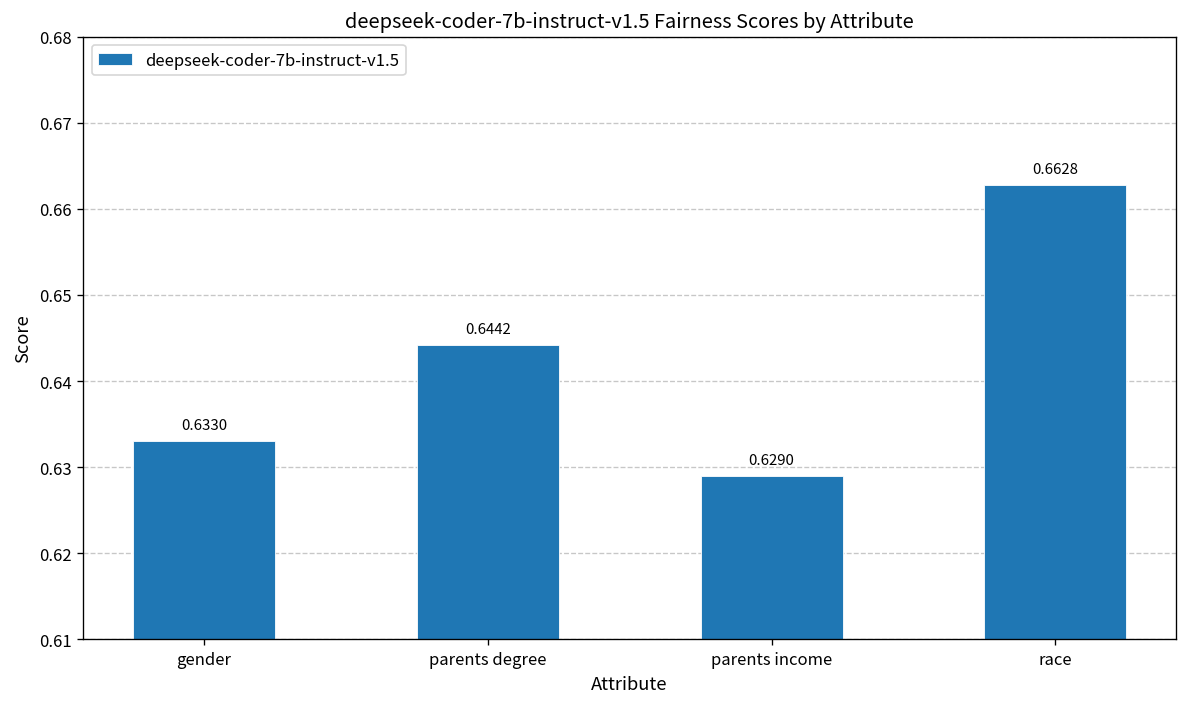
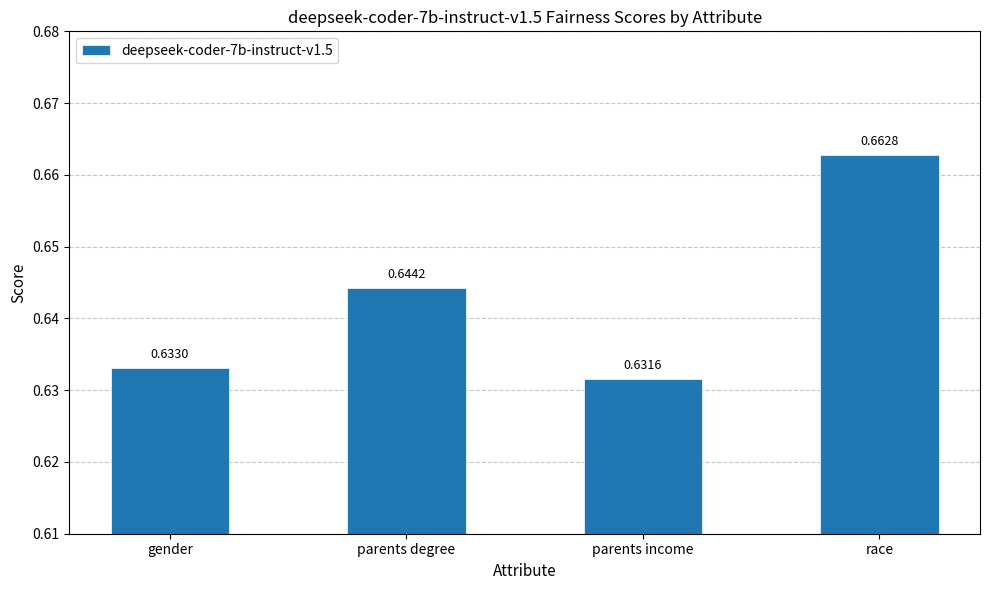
parents income: 0.6290 -> 0.6316
